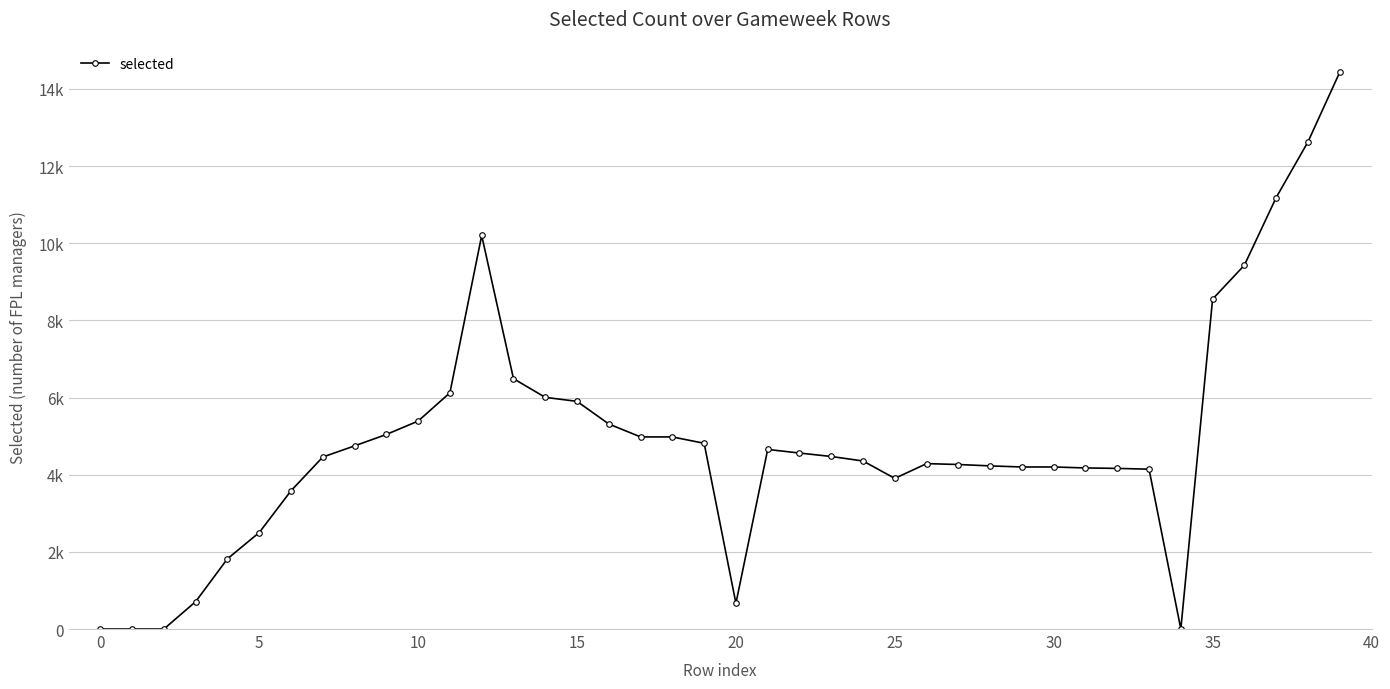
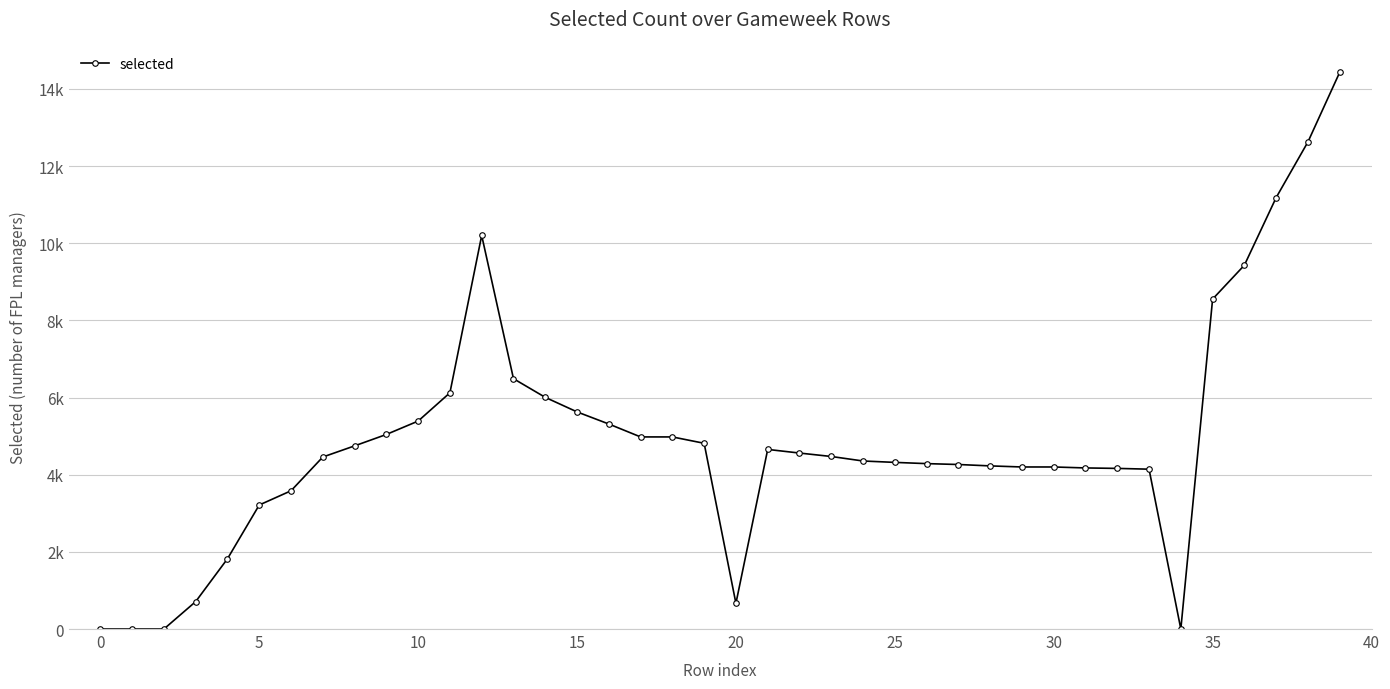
5: 2500 -> 3200
15: 5900 -> 5600
25: 3900 -> 4300
